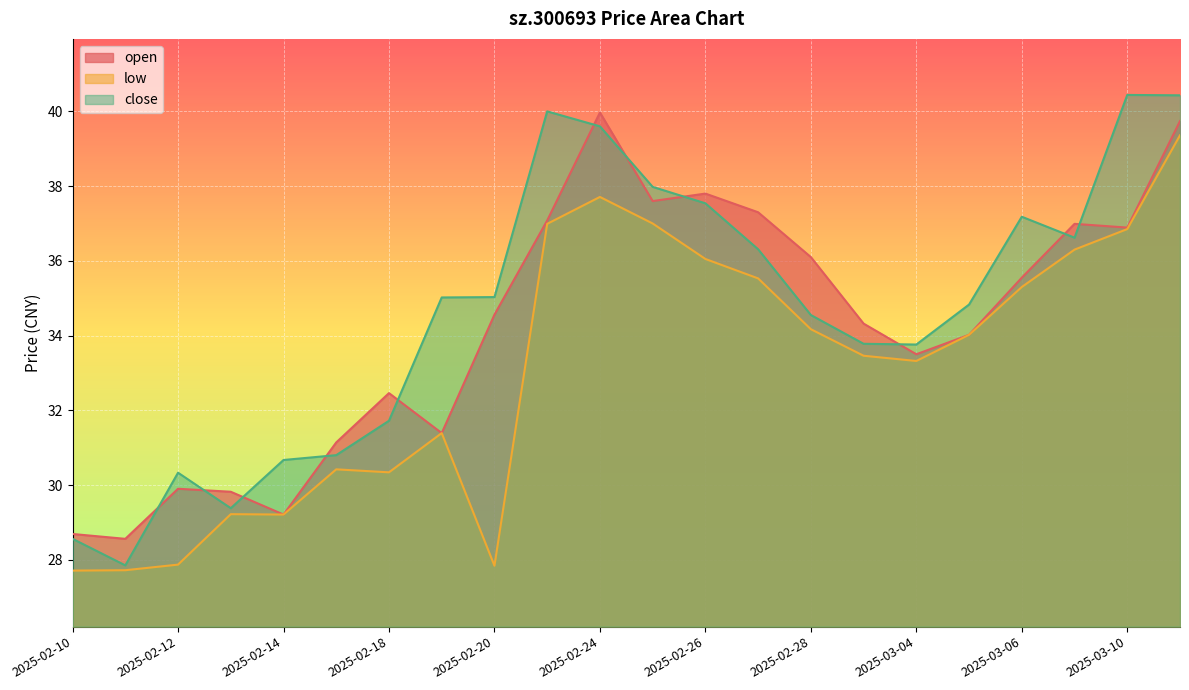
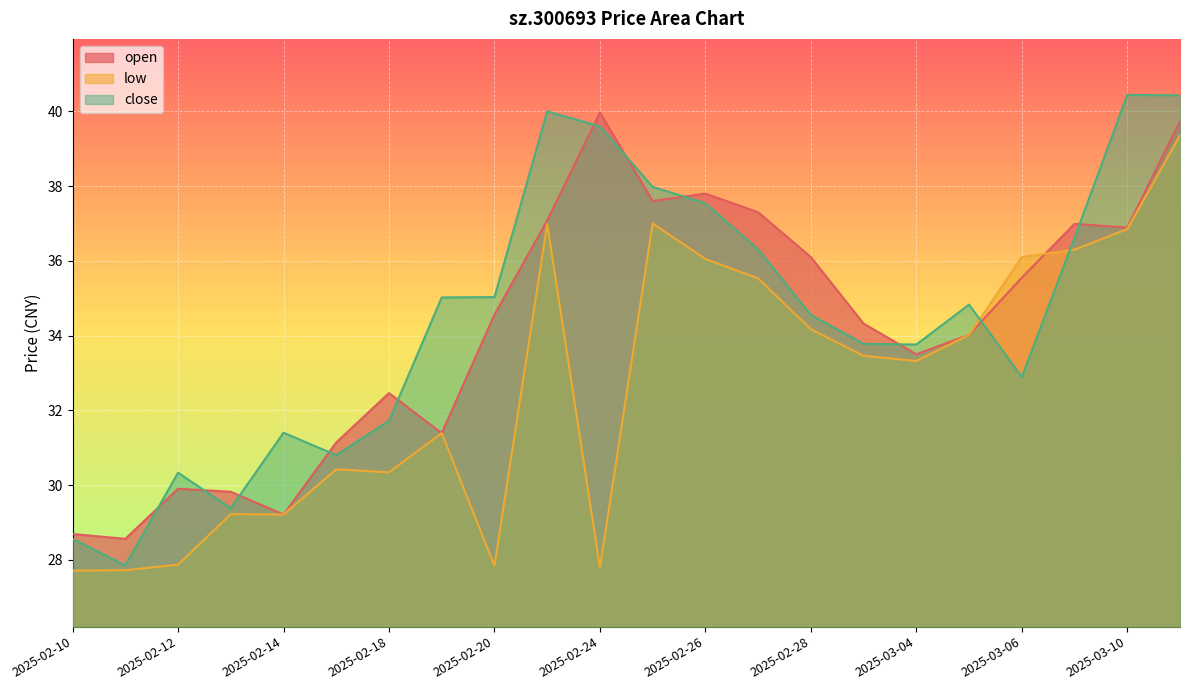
close, 2025-02-14: 30.7 -> 31.4
low, 2025-02-24: 37.7 -> 27.8
low, 2025-03-06: 35.3 -> 36.1
close, 2025-03-06: 37.2 -> 32.9
